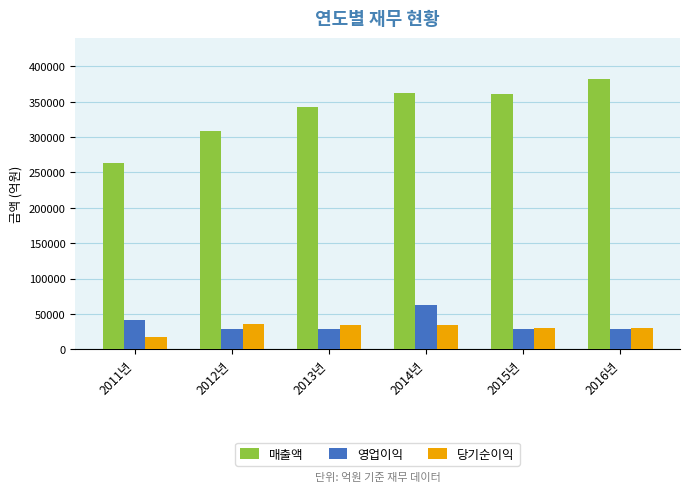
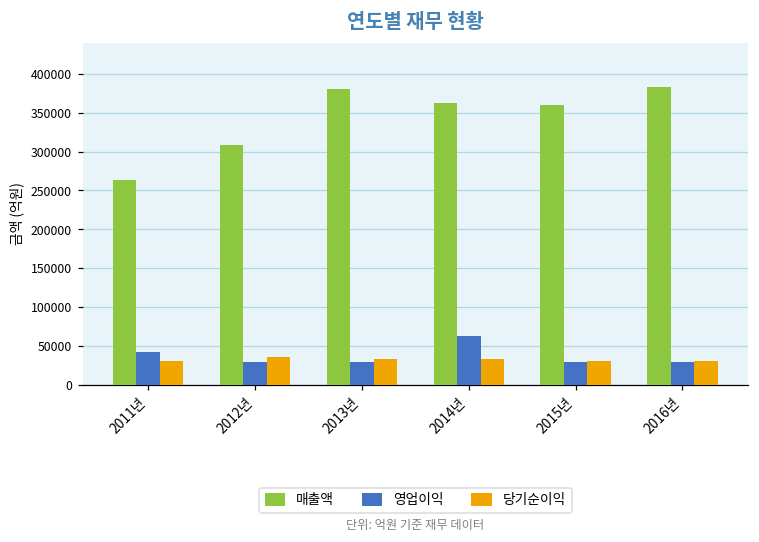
당기순이익, 2011년: 20000 -> 30000
매출액, 2013년: 340000 -> 380000
